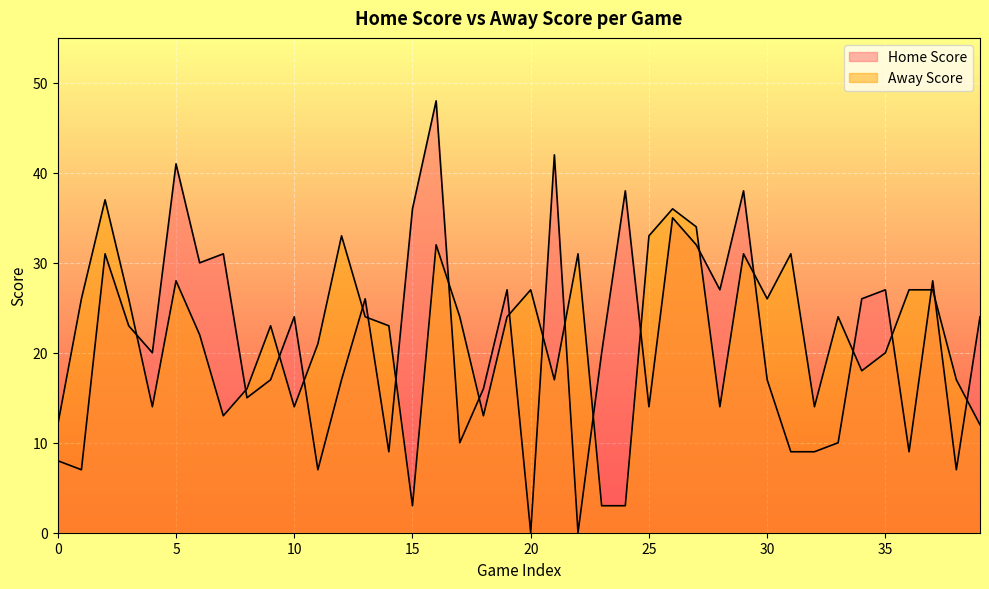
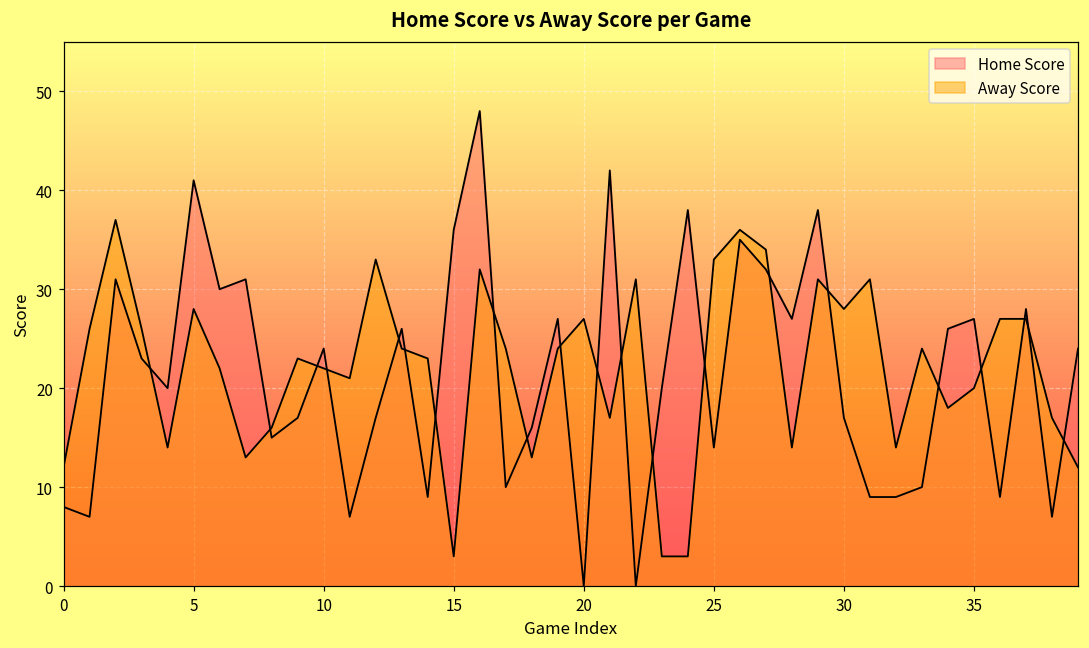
Away Score, 10: 14 -> 22
Away Score, 30: 26 -> 28
